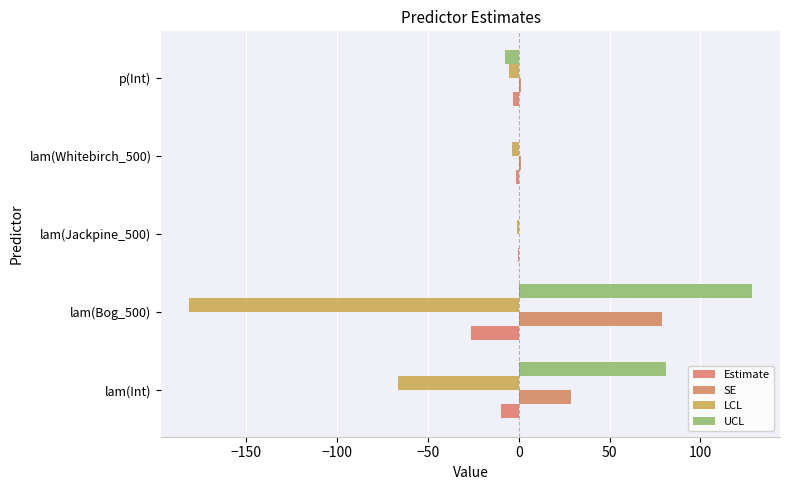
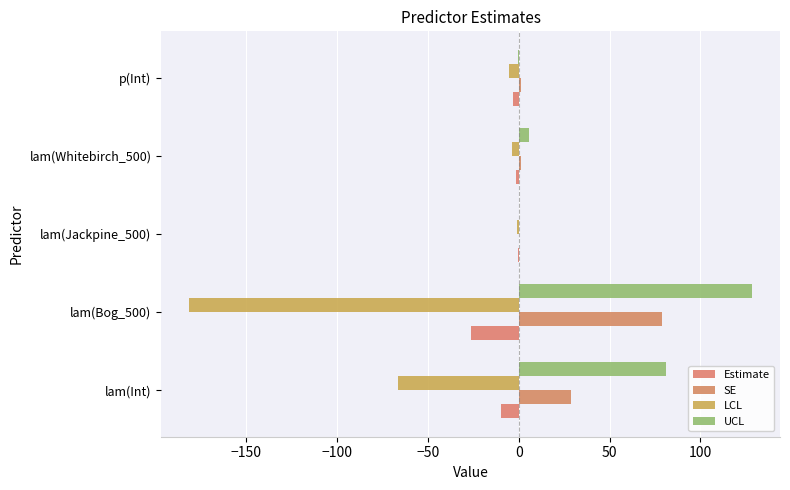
UCL, p(Int): -7 -> -1
UCL, lam(Whitebirch_500): 0 -> 6
